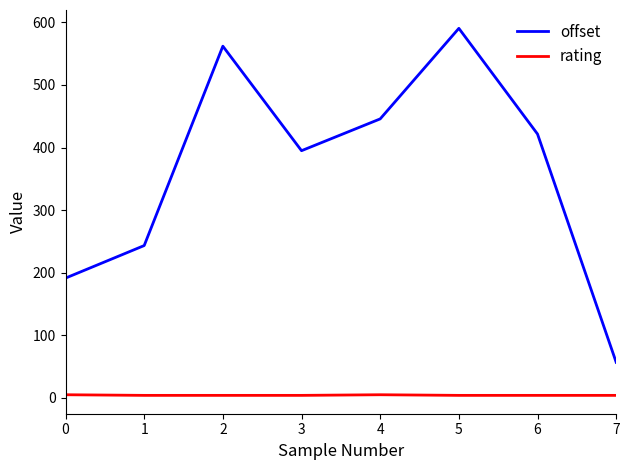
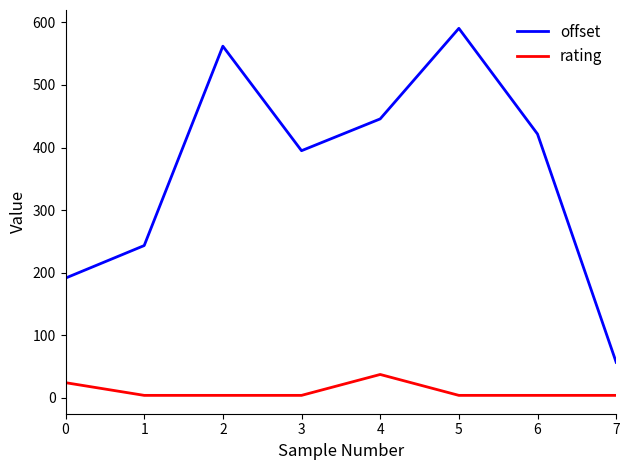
rating, 0: 10 -> 20
rating, 4: 10 -> 40
